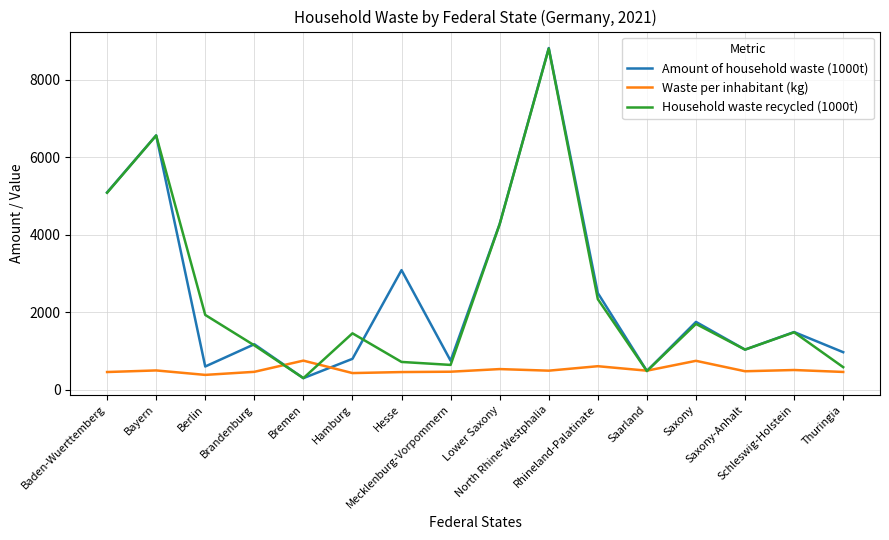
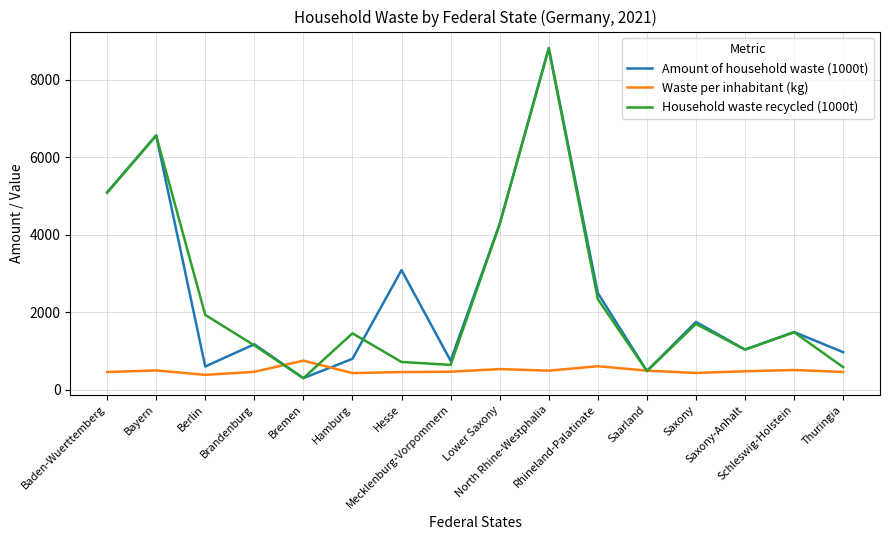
Waste per inhabitant (kg), Saxony: 700 -> 400
